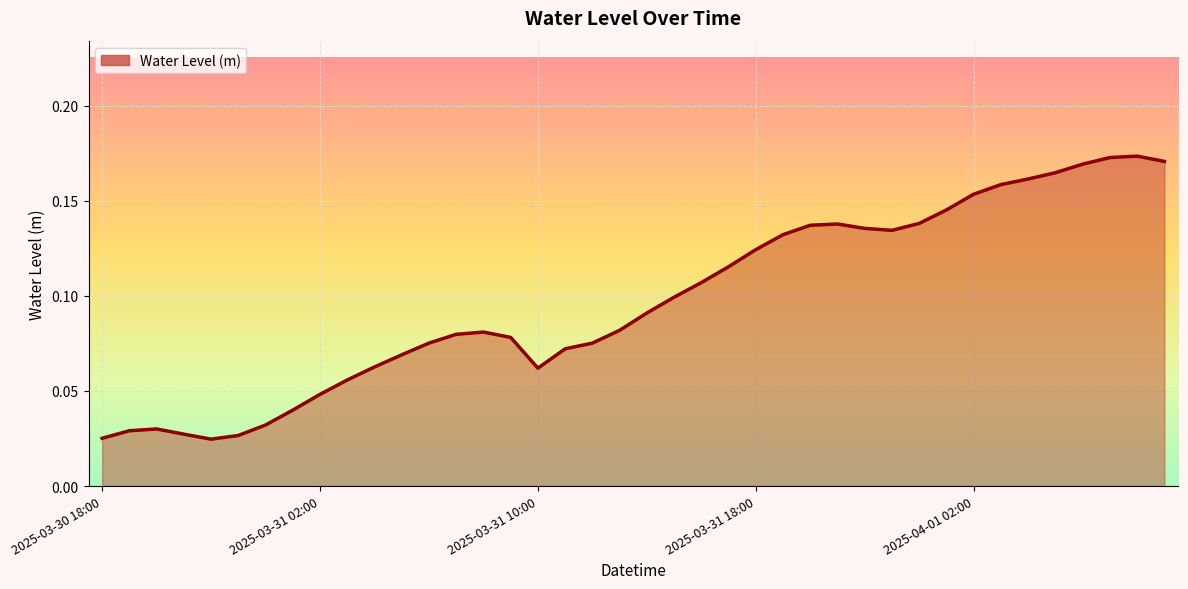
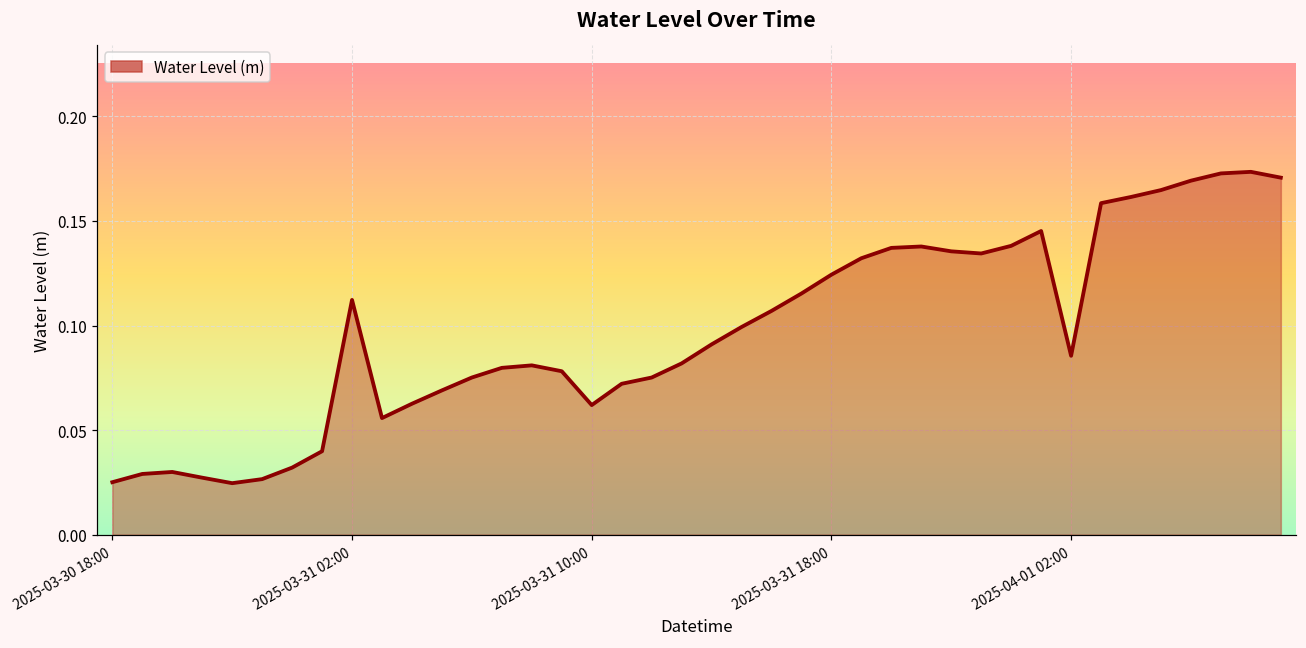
2025-03-31 02:00: 0.048 -> 0.112
2025-04-01 02:00: 0.153 -> 0.086
